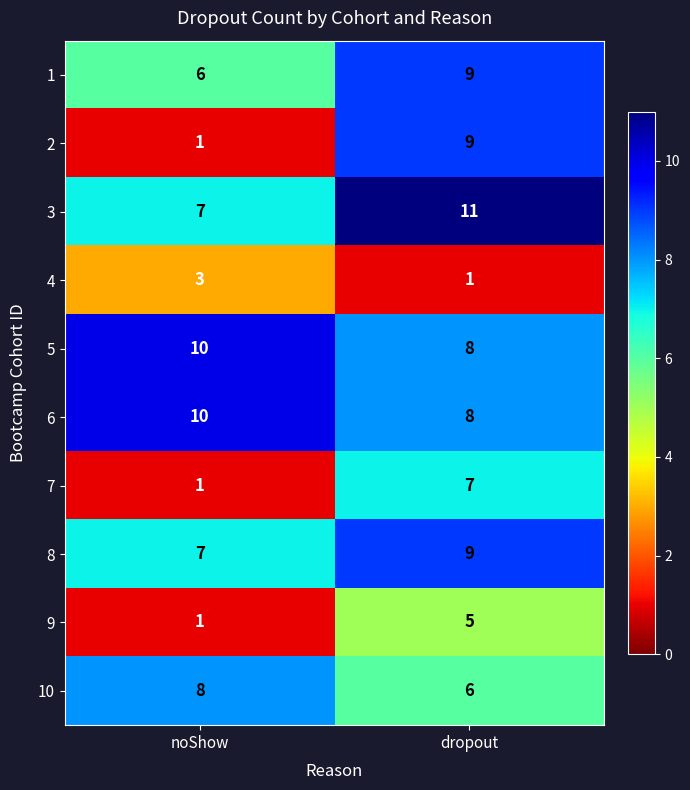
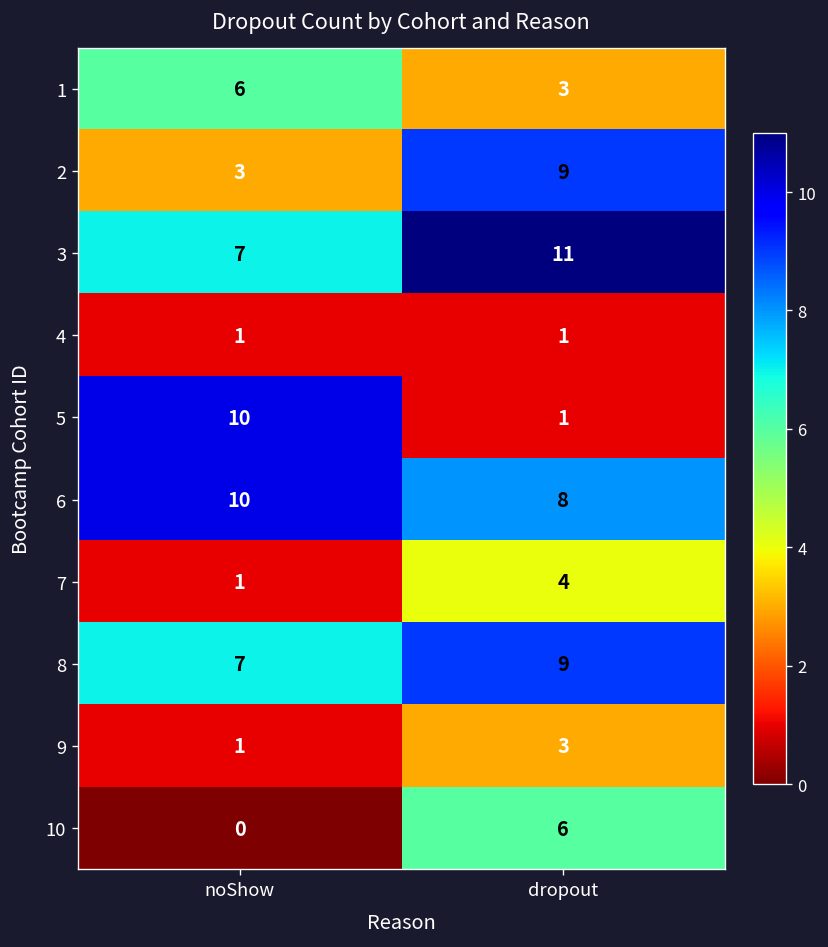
1, dropout: 9 -> 3
2, noShow: 1 -> 3
4, noShow: 3 -> 1
5, dropout: 8 -> 1
7, dropout: 7 -> 4
9, dropout: 5 -> 3
10, noShow: 8 -> 0
